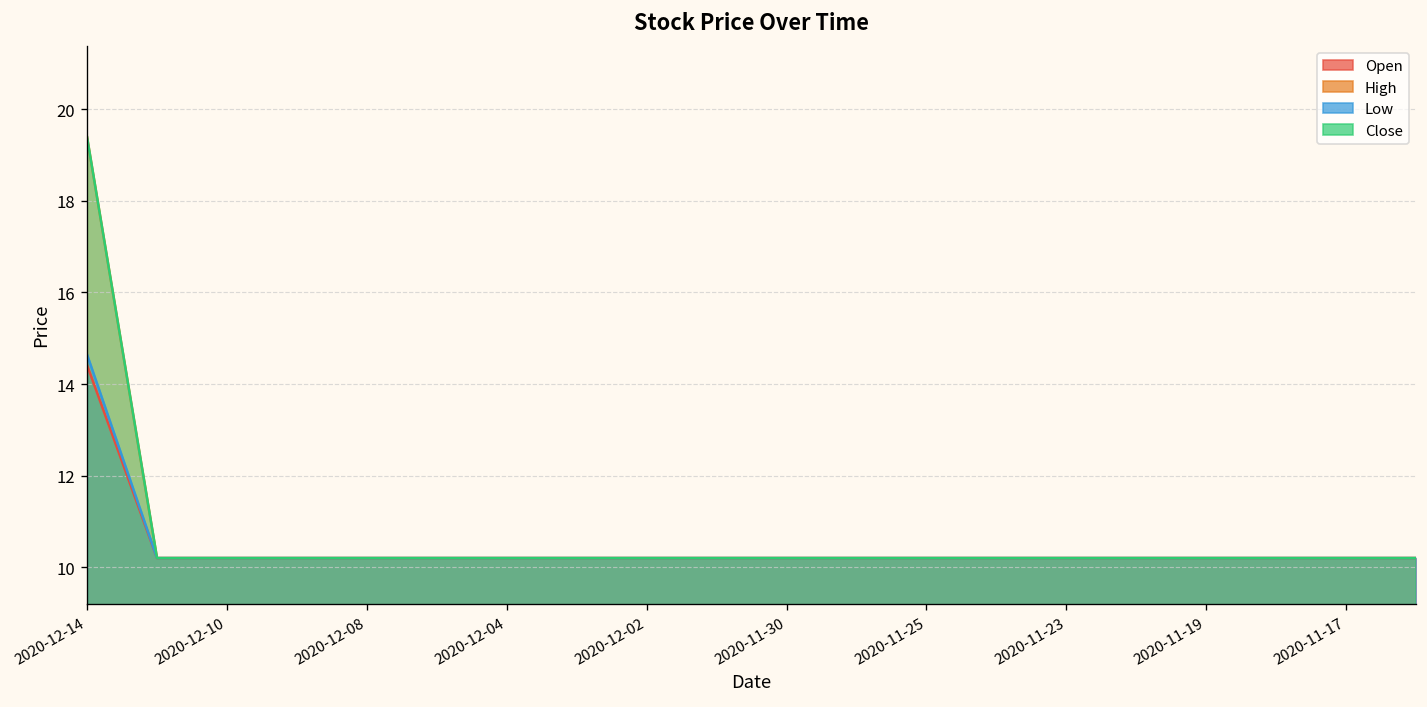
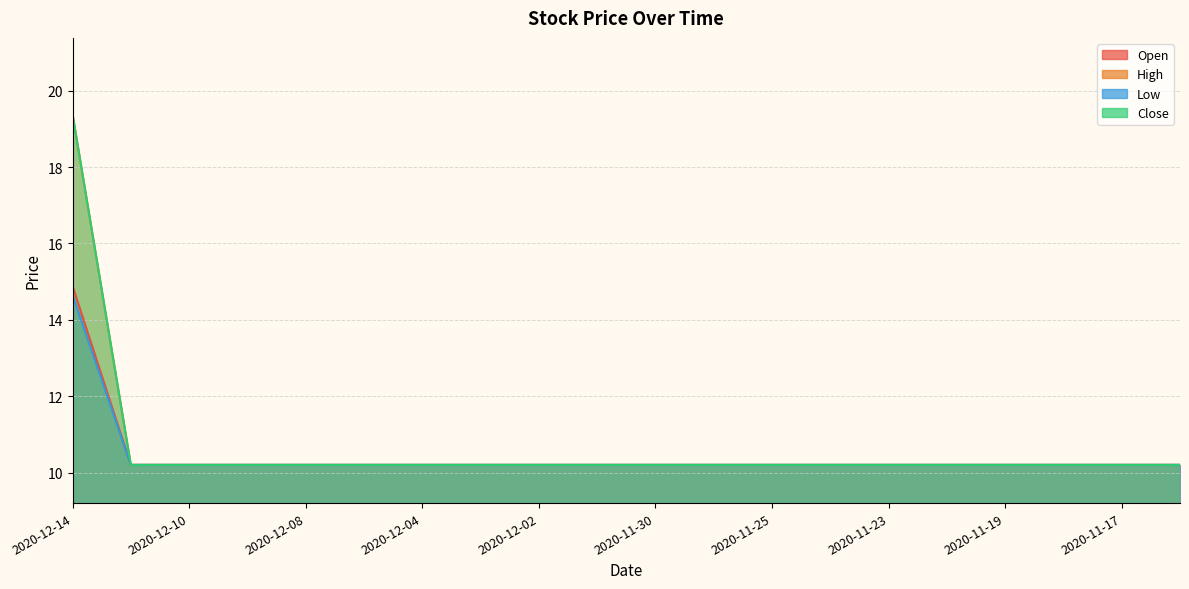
Open, 2020-12-14: 14.4 -> 14.9
